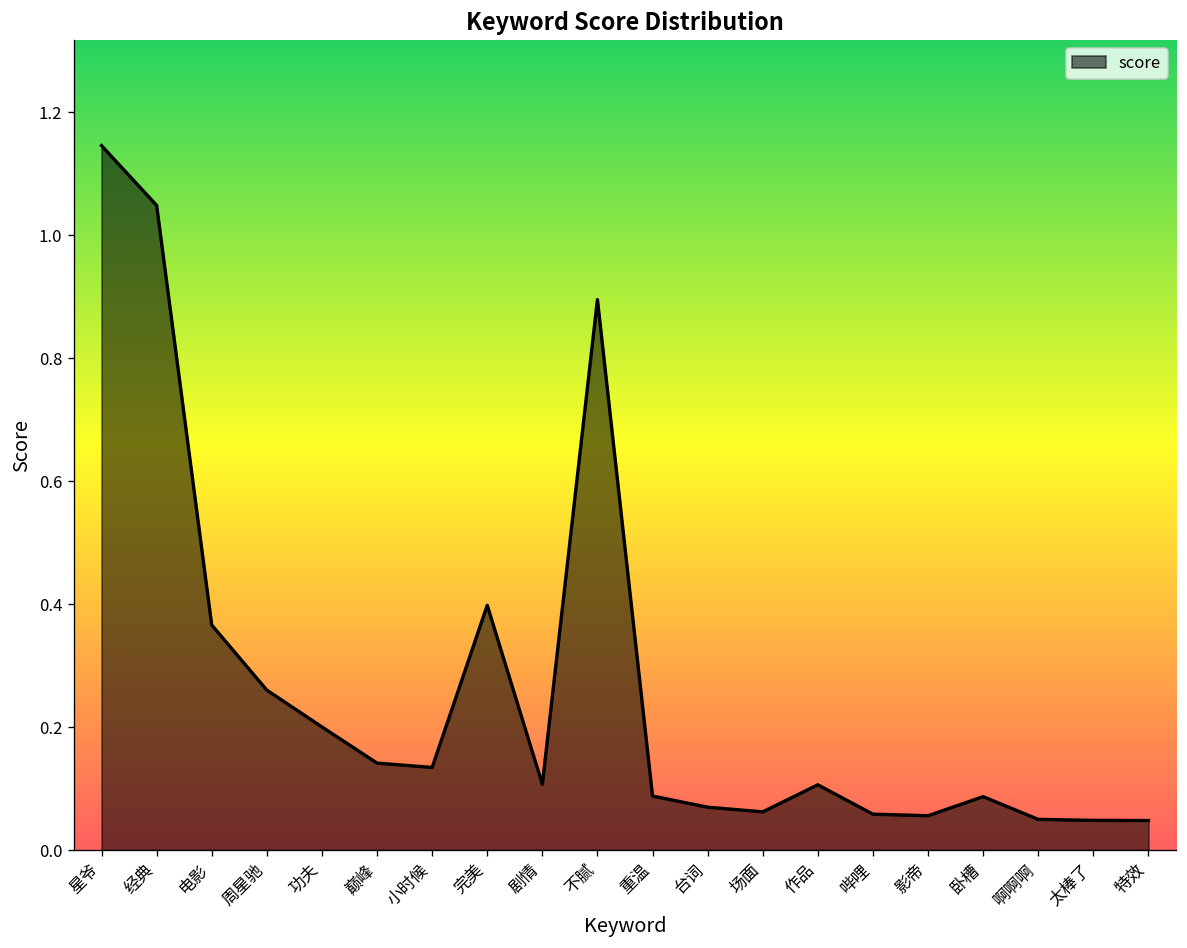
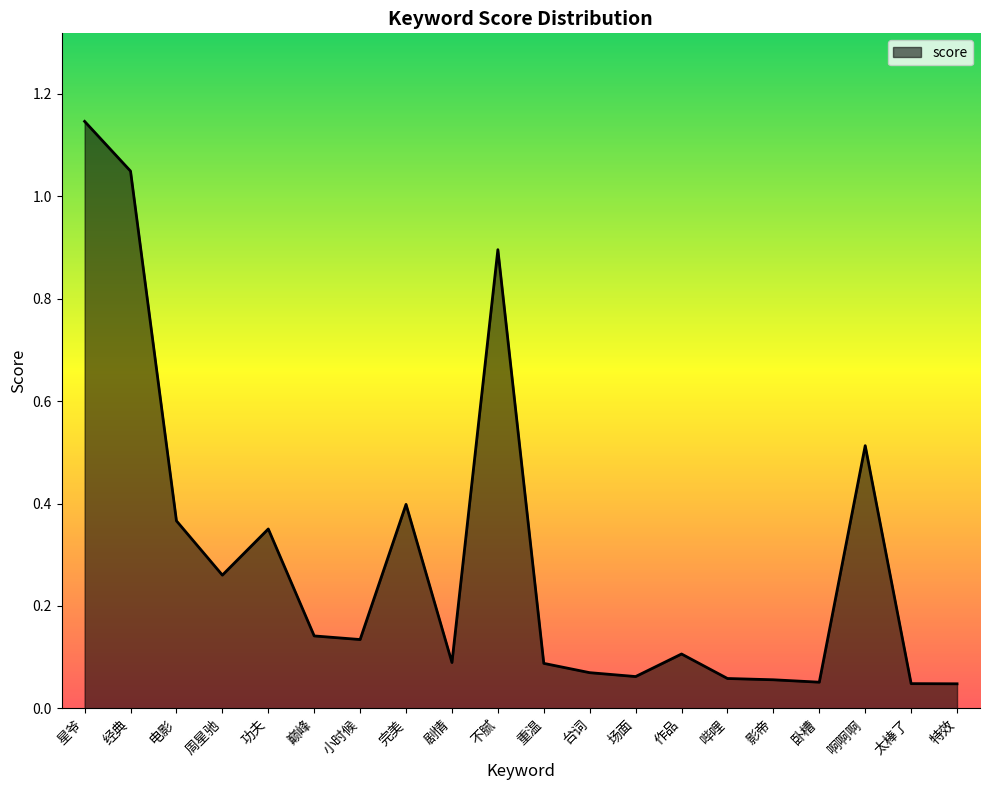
功夫: 0.20 -> 0.35
剧情: 0.11 -> 0.09
卧槽: 0.09 -> 0.05
啊啊啊: 0.05 -> 0.51
